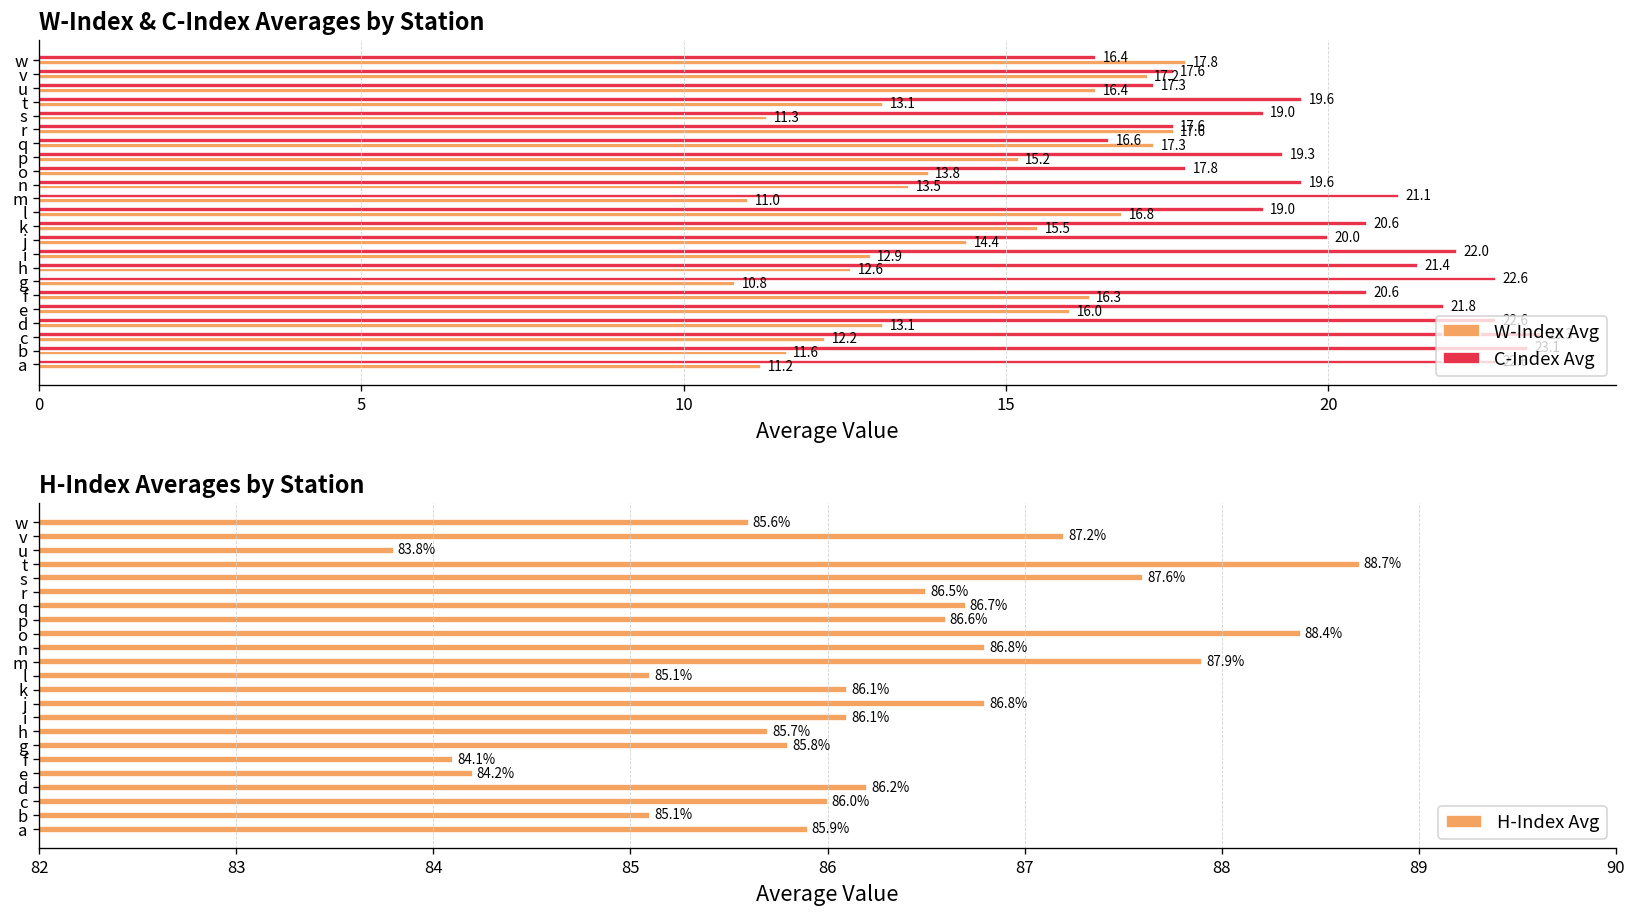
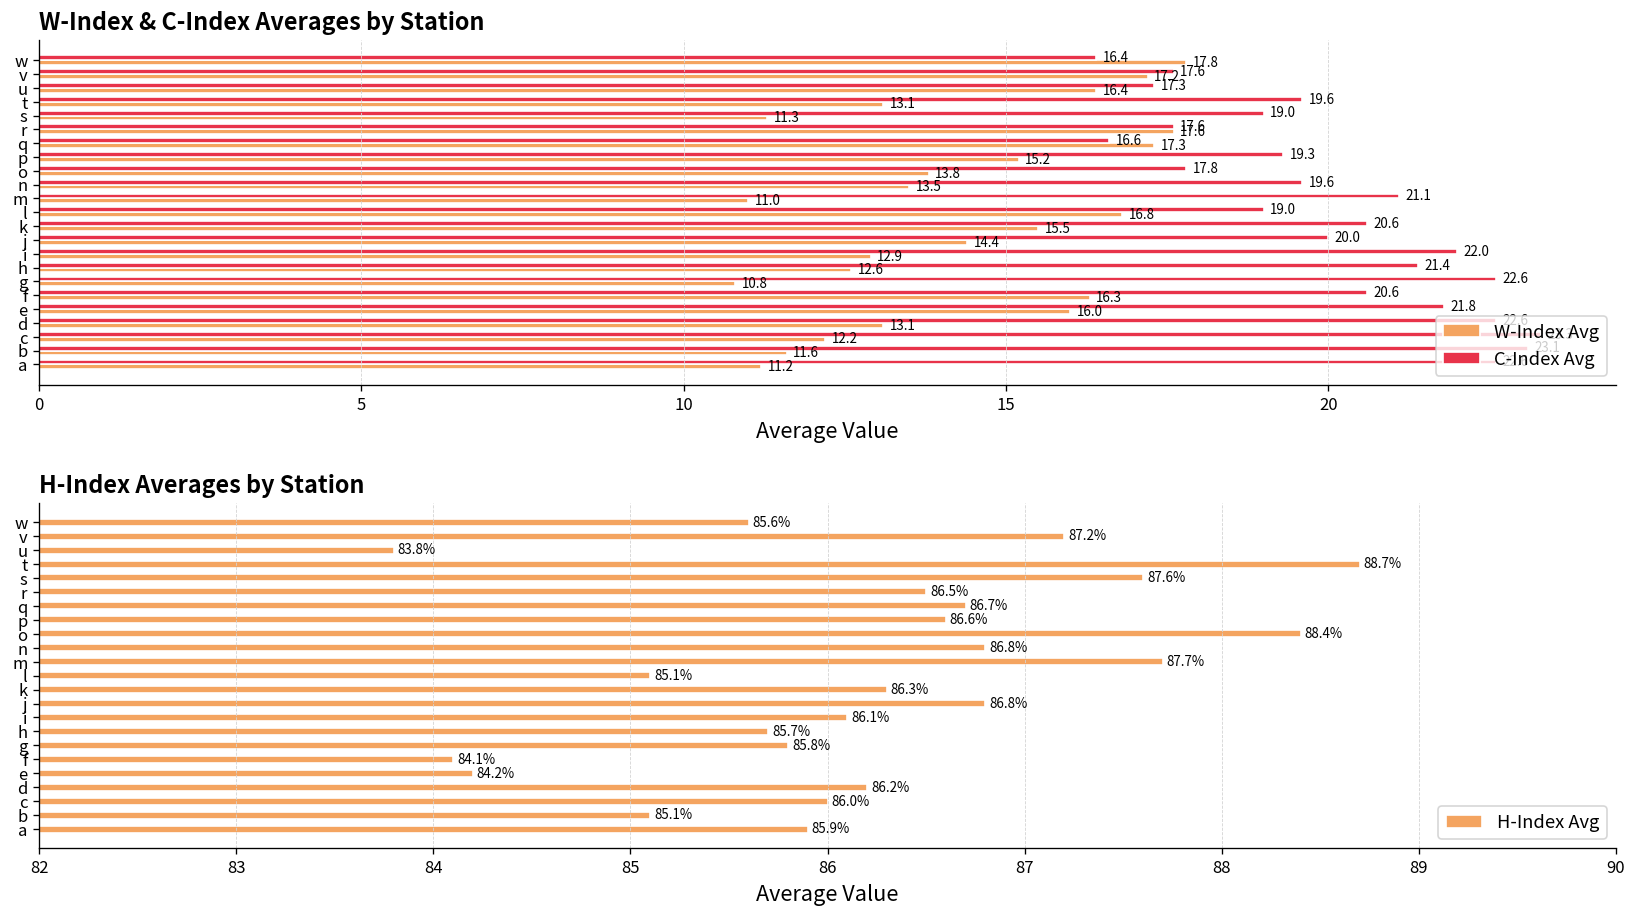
H-Index Averages by Station, m: 87.9% -> 87.7%
H-Index Averages by Station, k: 86.1% -> 86.3%
